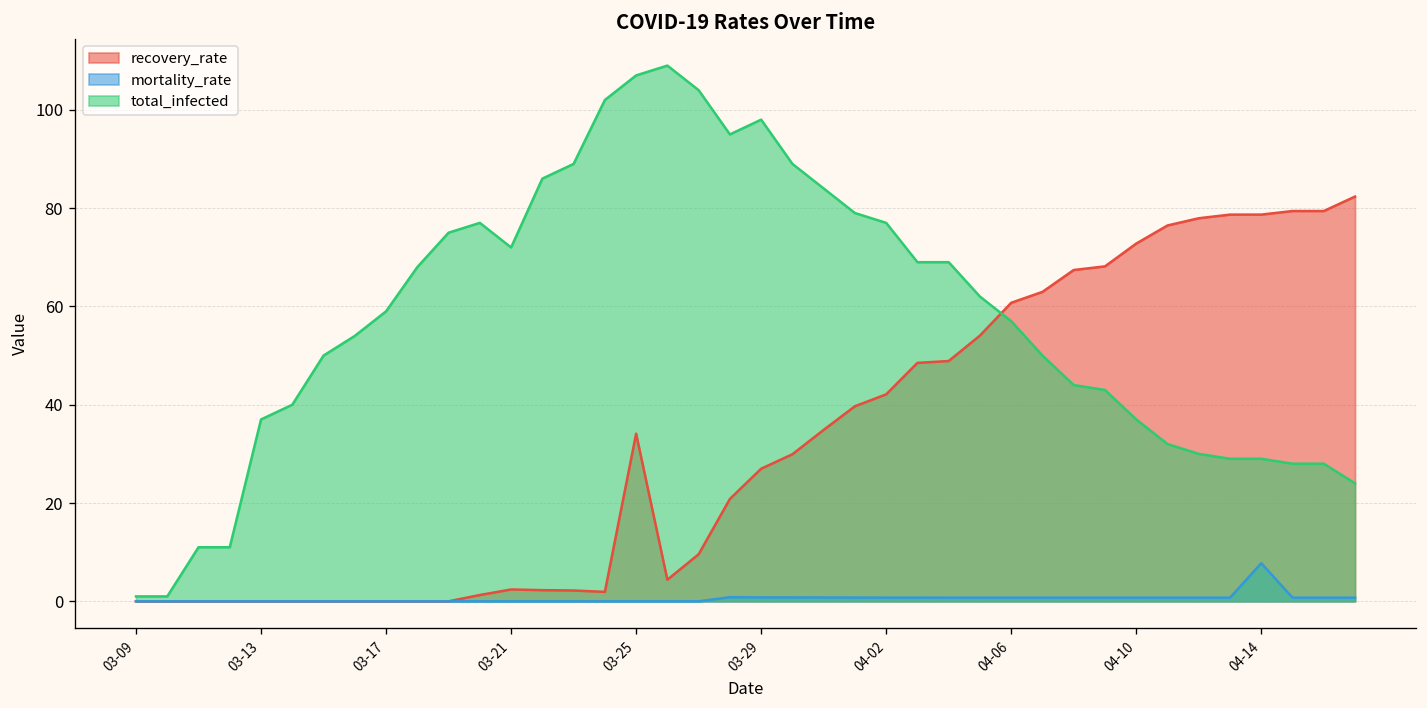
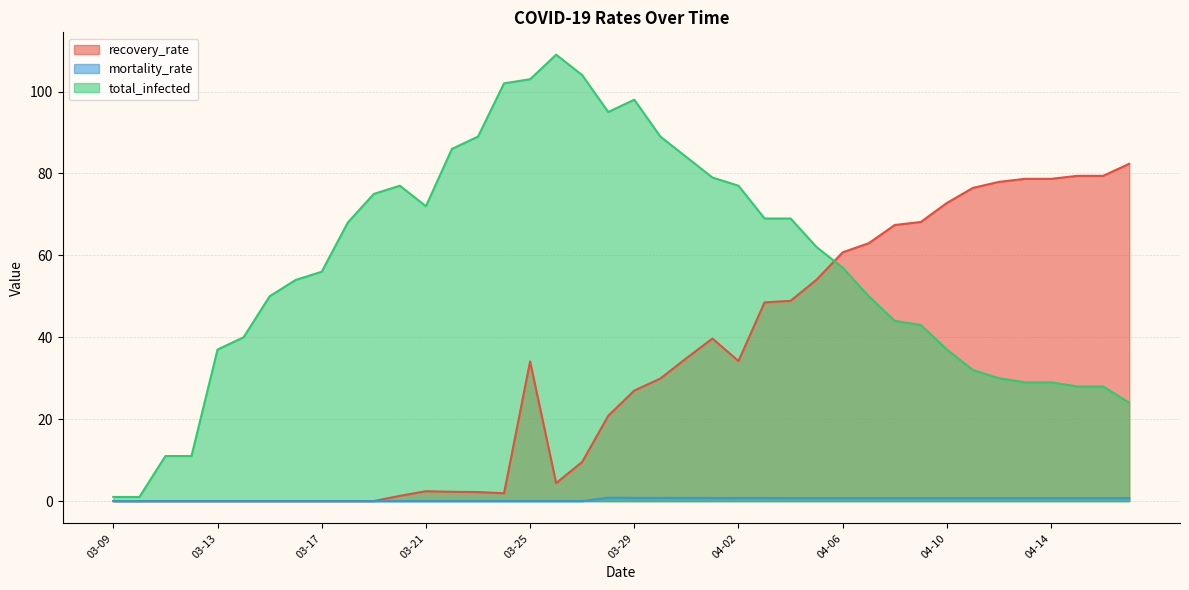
total_infected, 03-17: 59 -> 56
total_infected, 03-25: 107 -> 103
recovery_rate, 04-02: 42 -> 34
mortality_rate, 04-14: 8 -> 1
